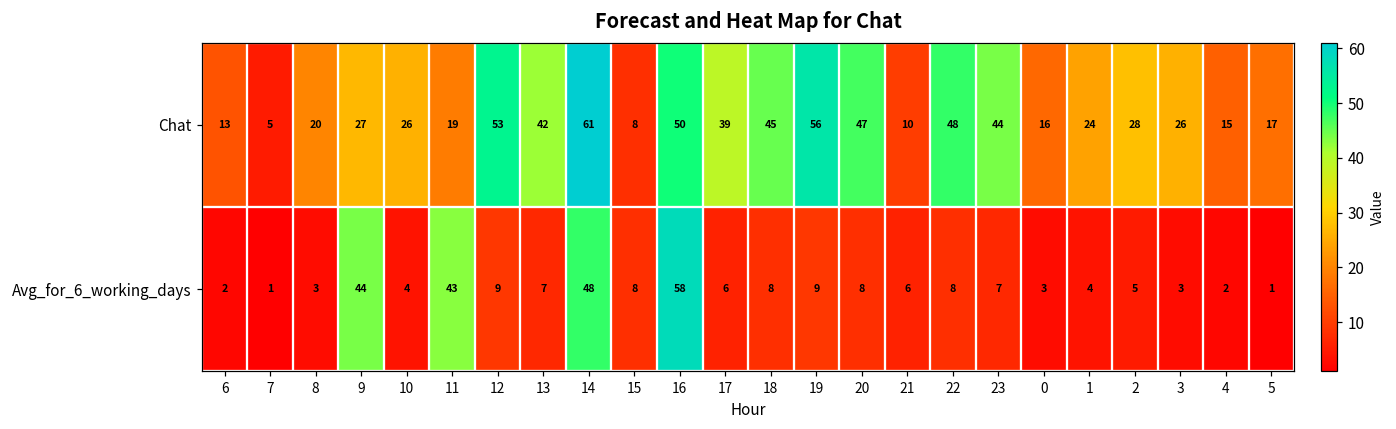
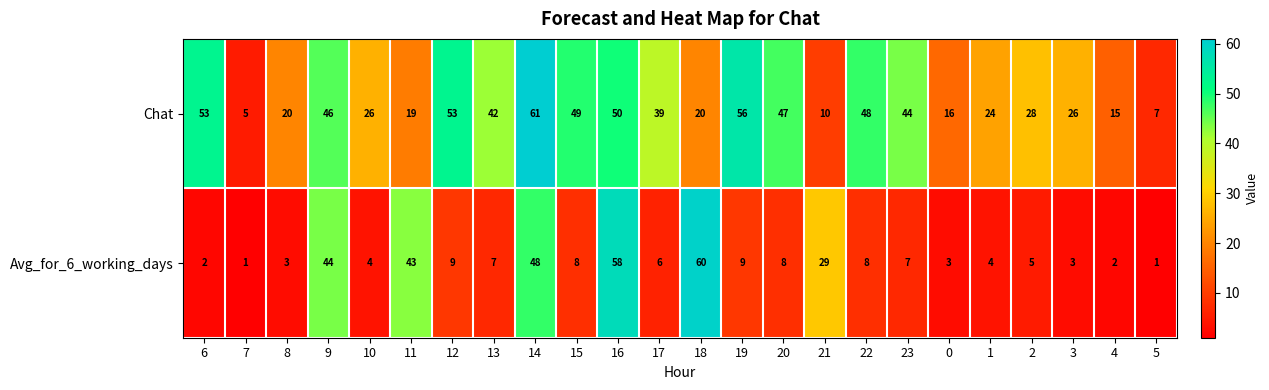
Chat, 6: 13 -> 53
Chat, 9: 27 -> 46
Chat, 15: 8 -> 49
Chat, 18: 45 -> 20
Chat, 5: 17 -> 7
Avg_for_6_working_days, 18: 8 -> 60
Avg_for_6_working_days, 21: 6 -> 29
